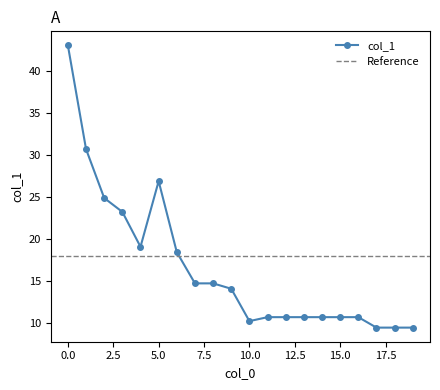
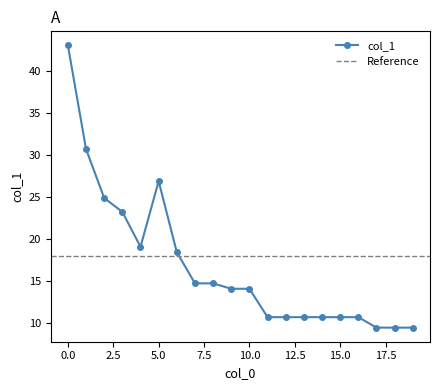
10.0: 10 -> 14
